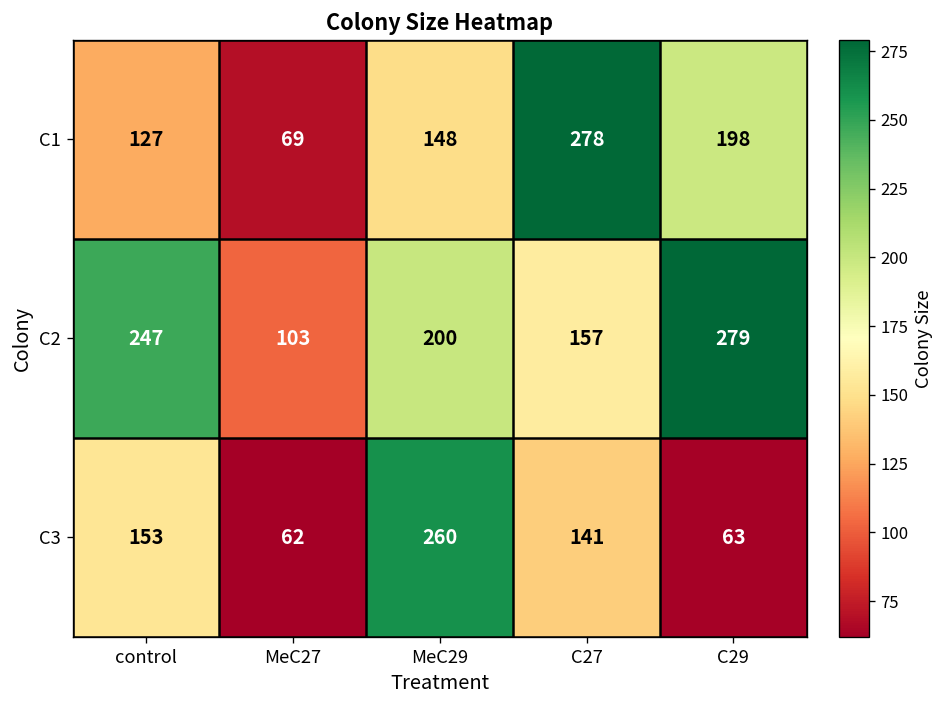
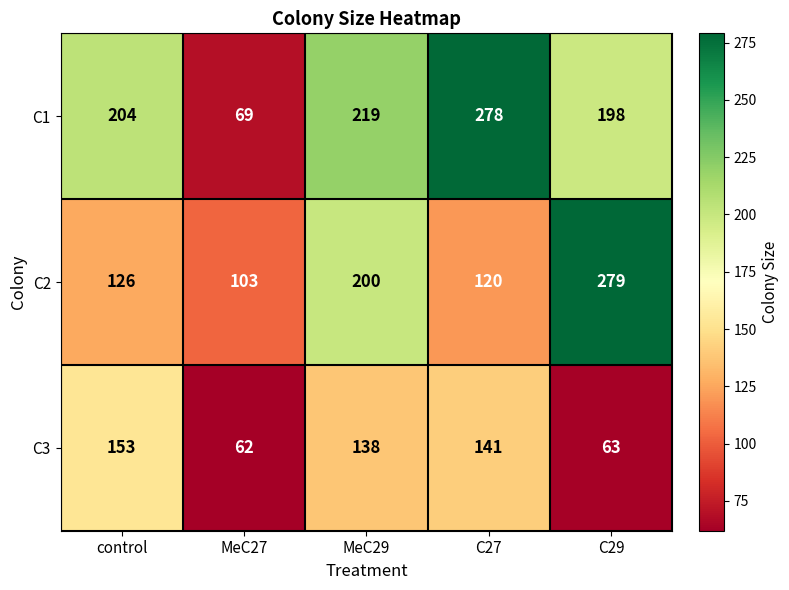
C1, control: 127 -> 204
C1, MeC29: 148 -> 219
C2, control: 247 -> 126
C2, C27: 157 -> 120
C3, MeC29: 260 -> 138
